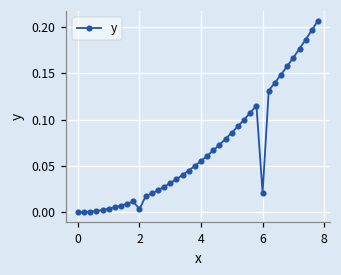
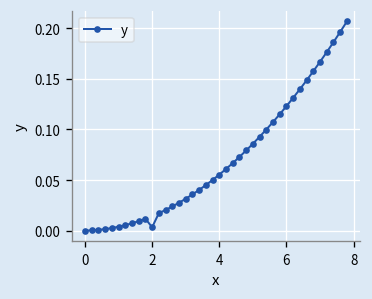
6: 0.02 -> 0.12
